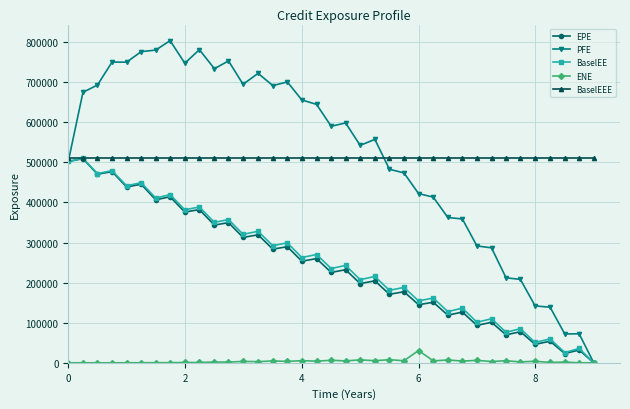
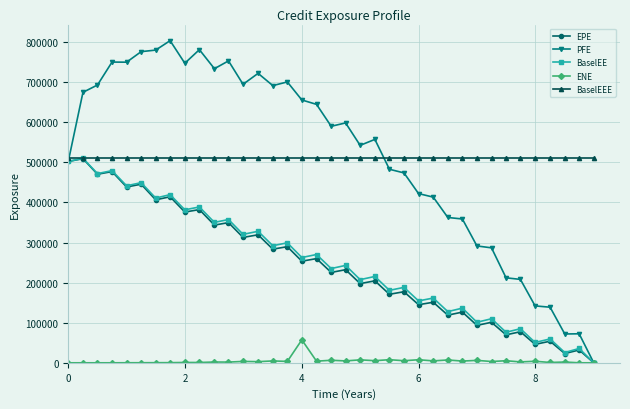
ENE, 4: 10000 -> 60000
ENE, 6: 30000 -> 10000
